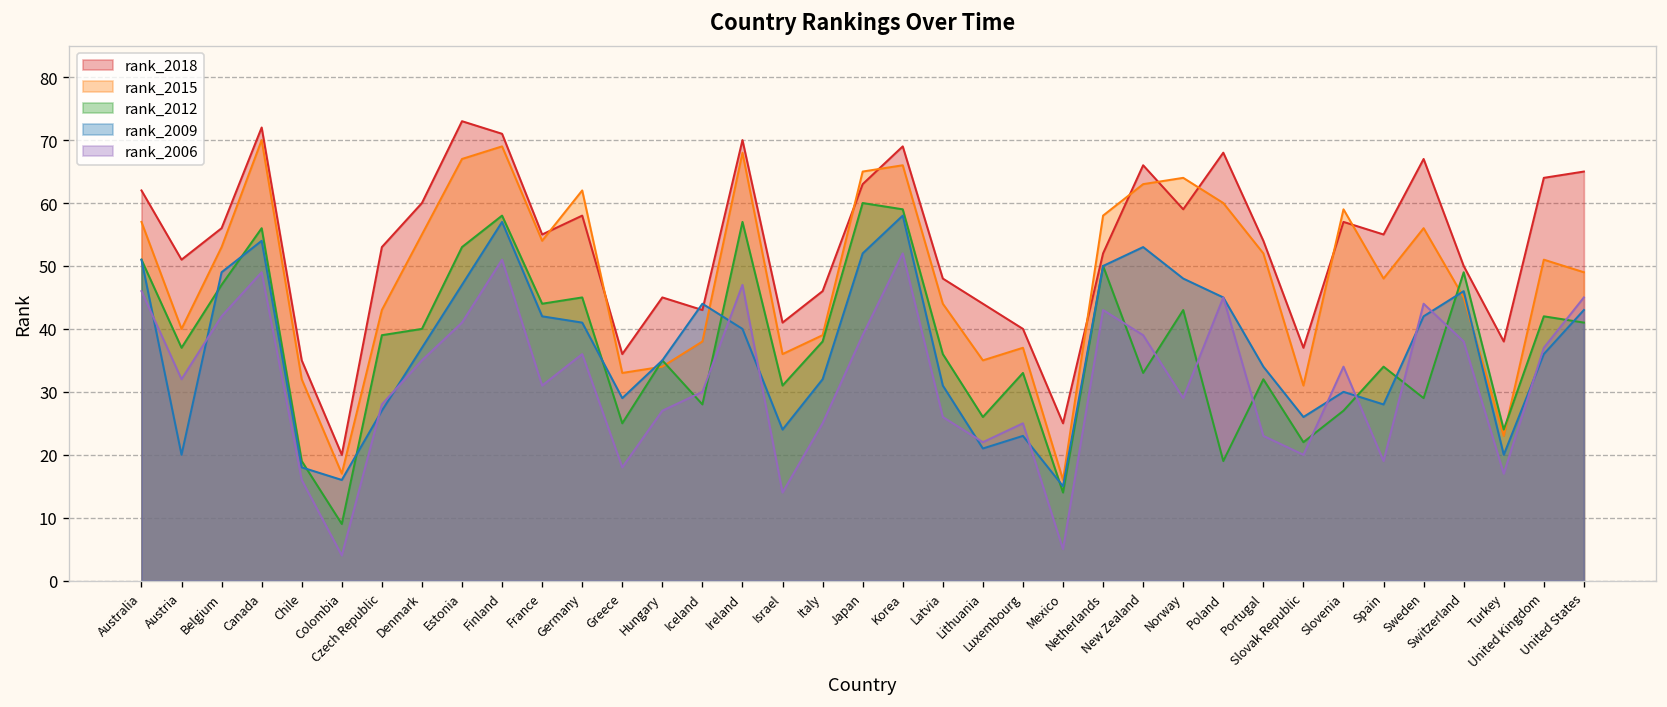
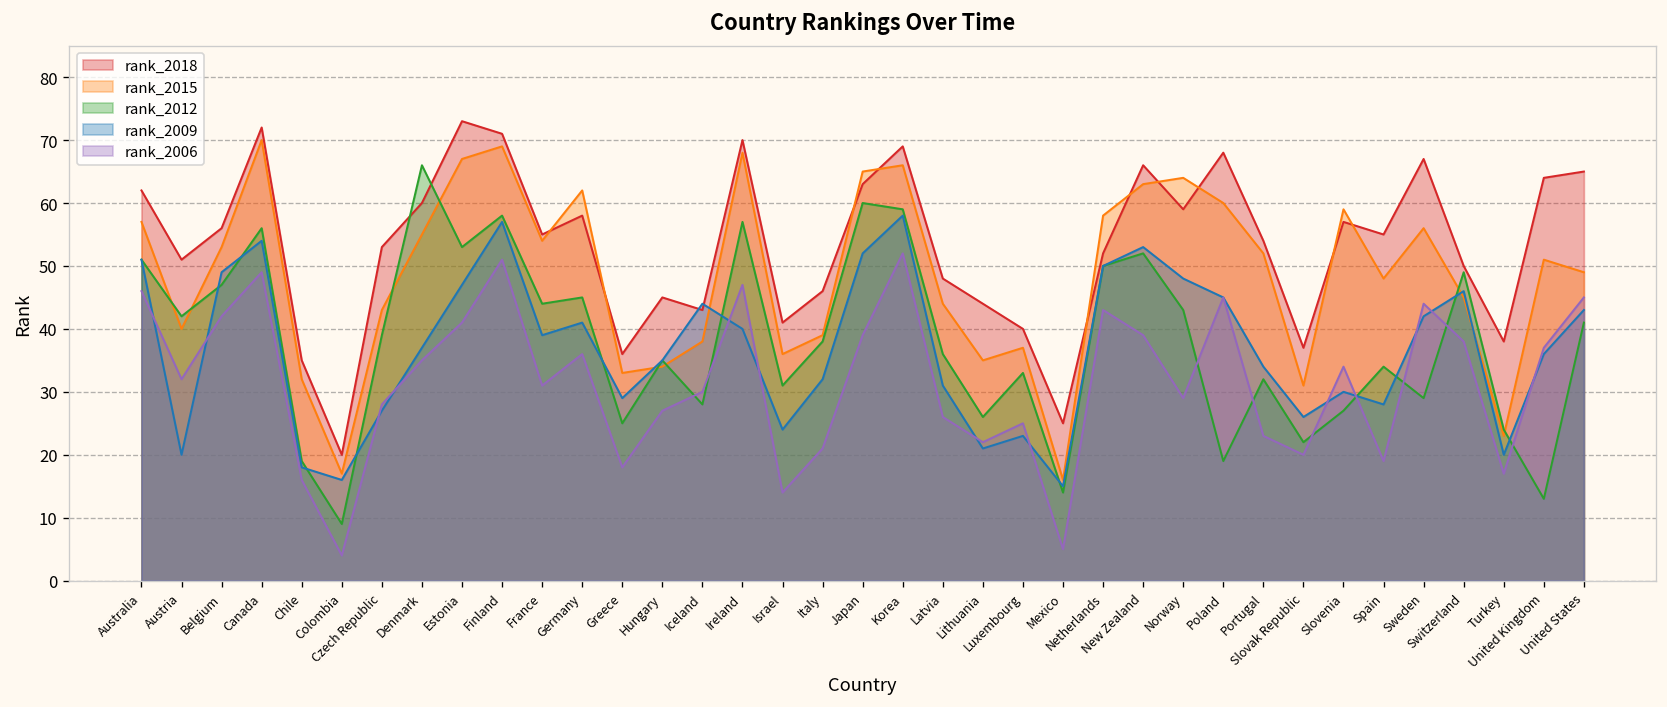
rank_2012, Austria: 37 -> 42
rank_2012, Denmark: 40 -> 66
rank_2009, France: 42 -> 39
rank_2006, Italy: 25 -> 21
rank_2012, New Zealand: 33 -> 52
rank_2012, United Kingdom: 42 -> 13
